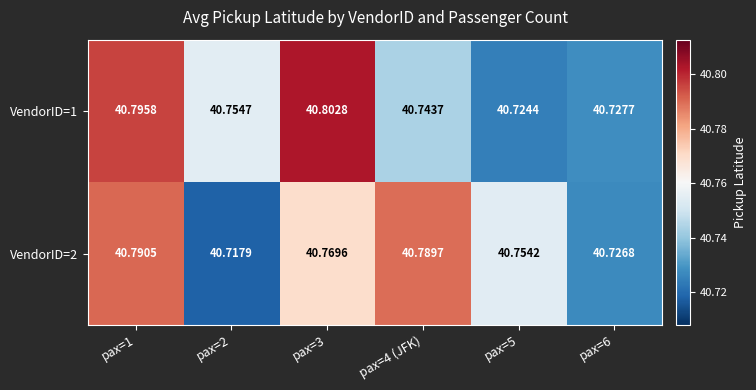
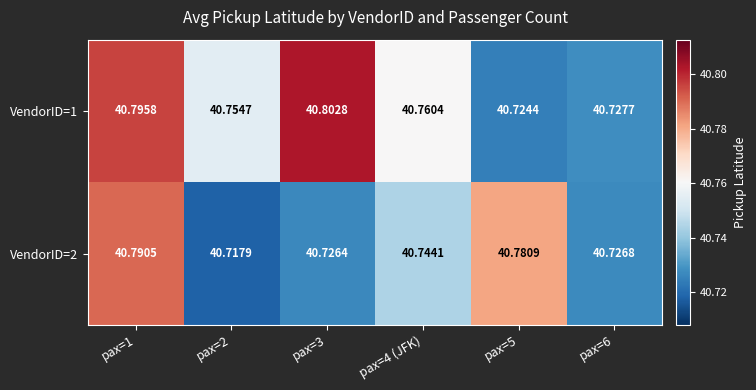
VendorID=1, pax=4 (JFK): 40.7437 -> 40.7604
VendorID=2, pax=3: 40.7696 -> 40.7264
VendorID=2, pax=4 (JFK): 40.7897 -> 40.7441
VendorID=2, pax=5: 40.7542 -> 40.7809
